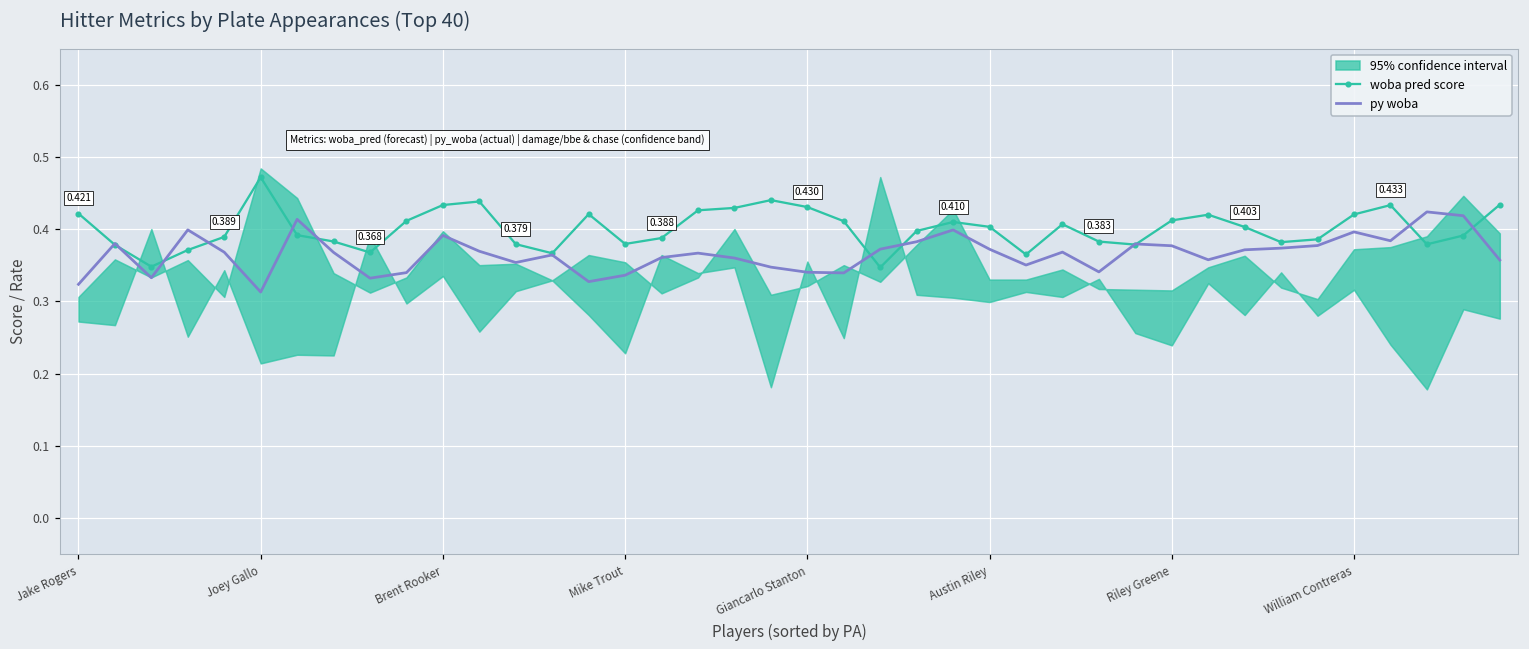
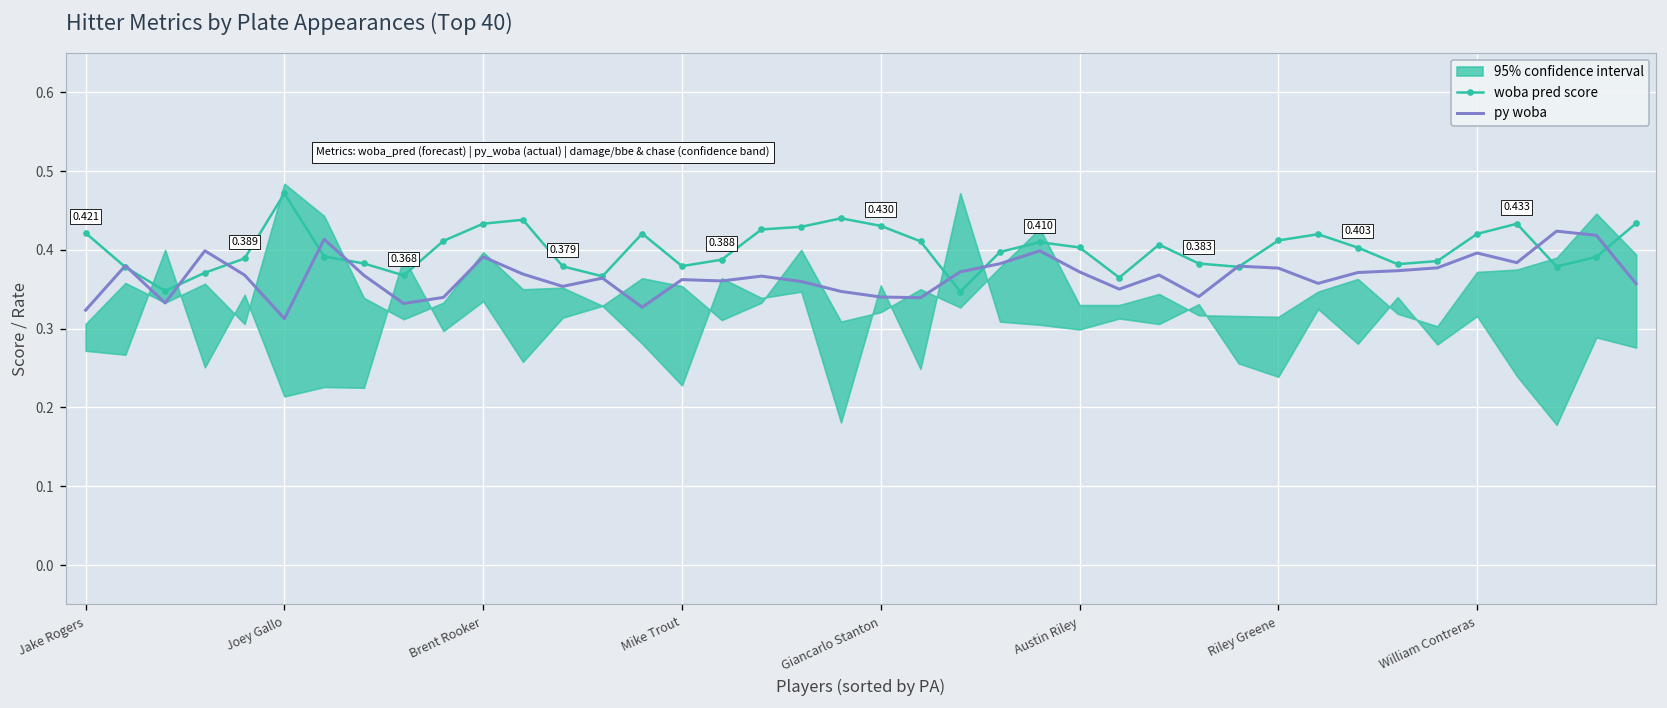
py woba, Mike Trout: 0.34 -> 0.36
